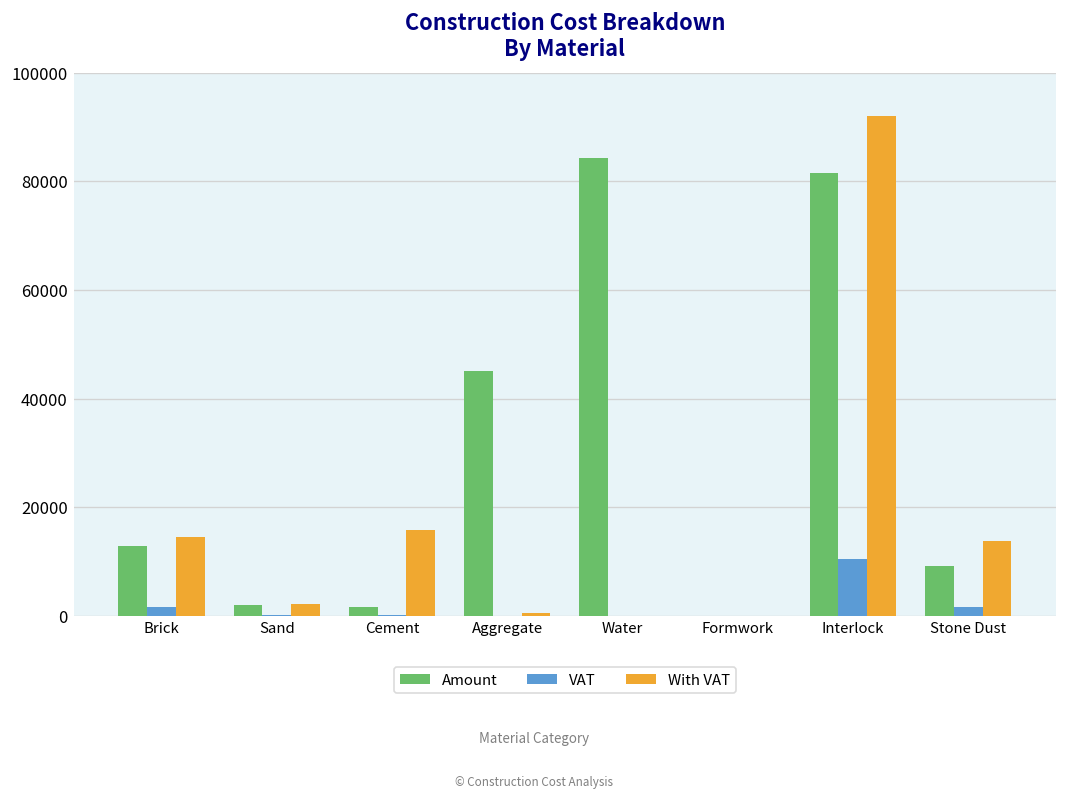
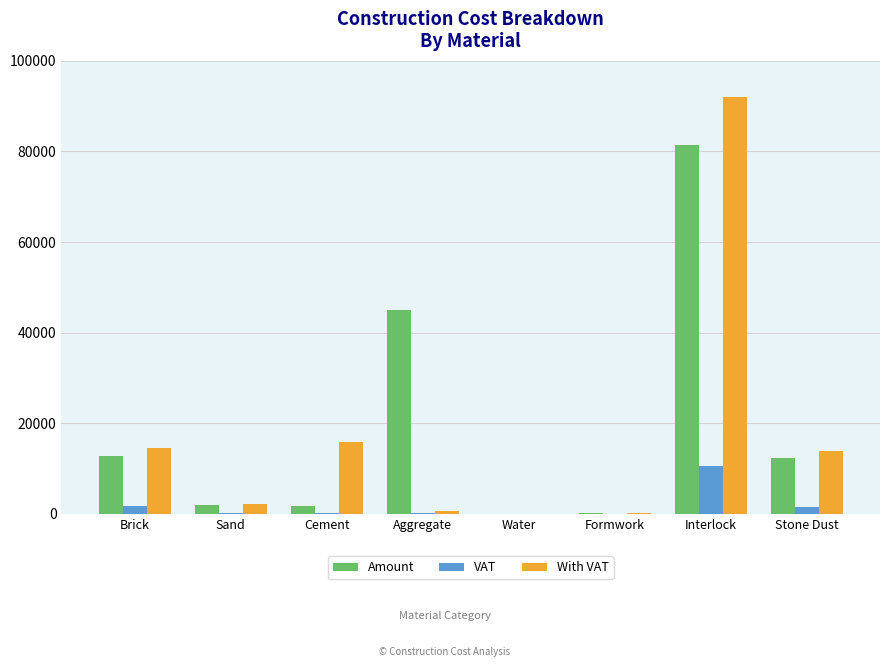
Amount, Water: 84000 -> 0
Amount, Stone Dust: 9000 -> 12000
